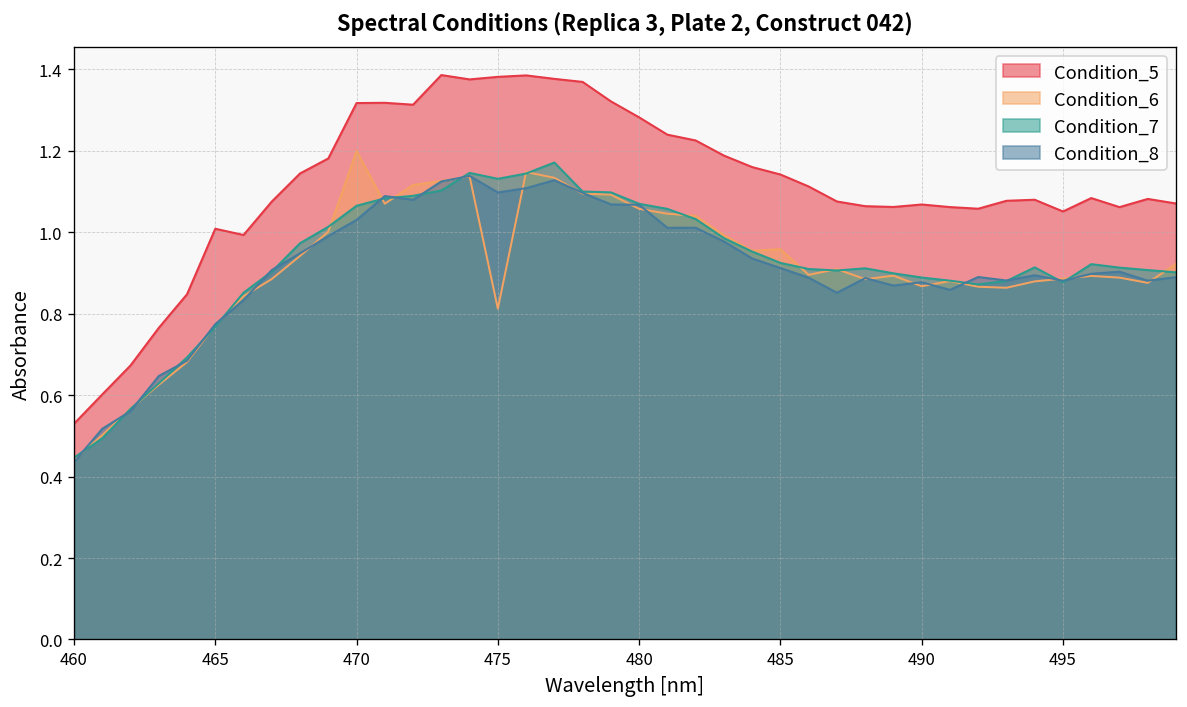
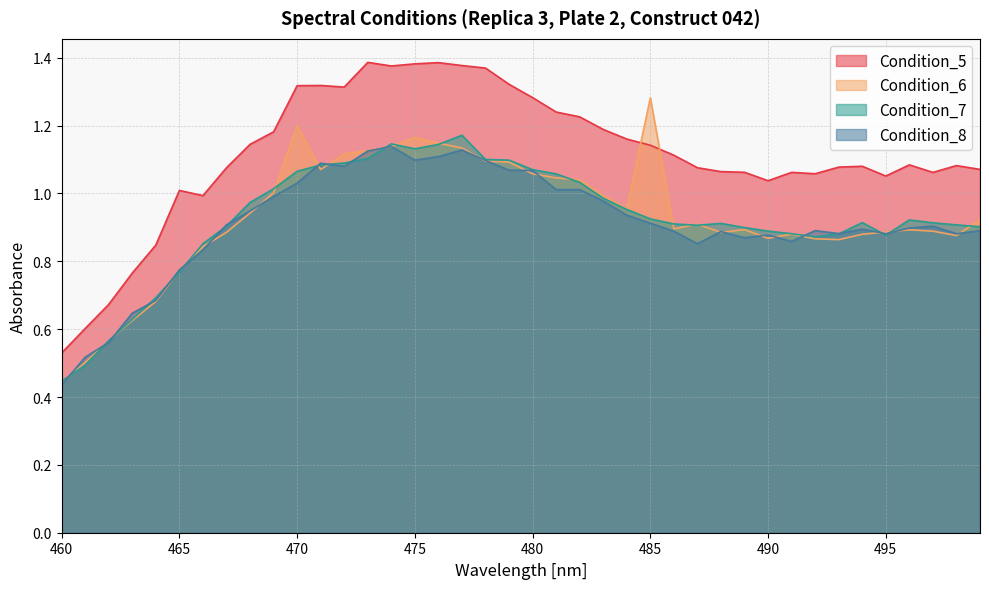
Condition_6, 475: 0.81 -> 1.17
Condition_6, 485: 0.96 -> 1.28
Condition_5, 490: 1.07 -> 1.04
